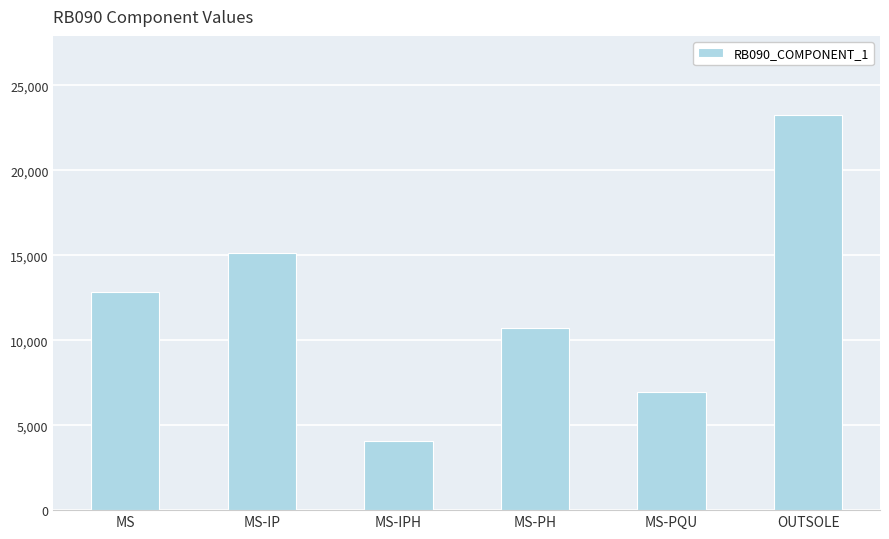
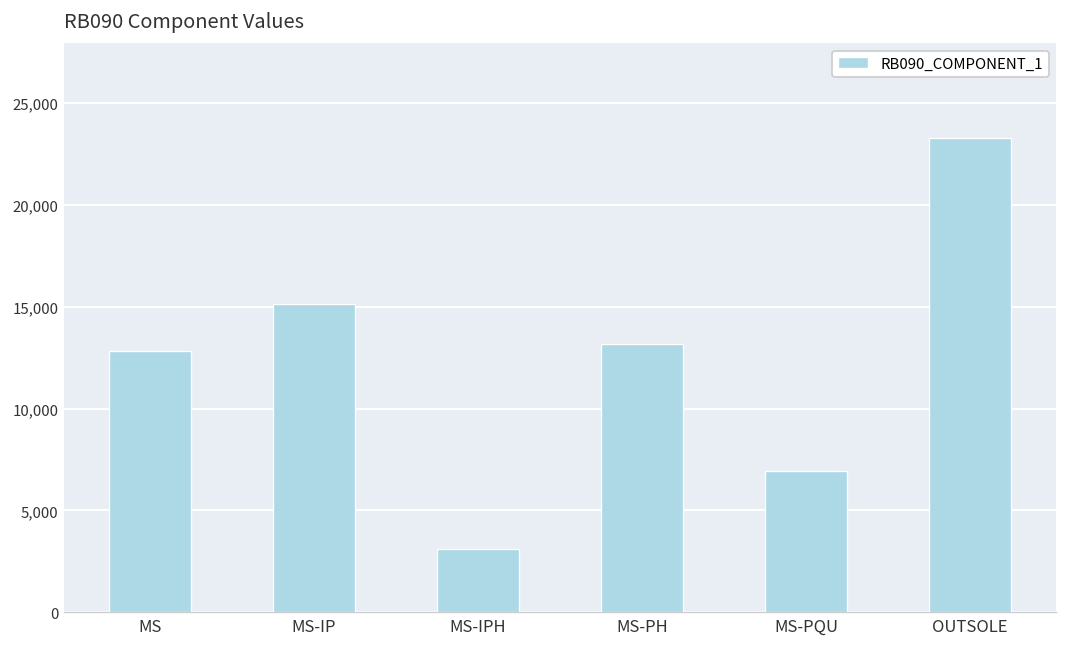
MS-IPH: 4,100 -> 3,100
MS-PH: 10,700 -> 13,200
